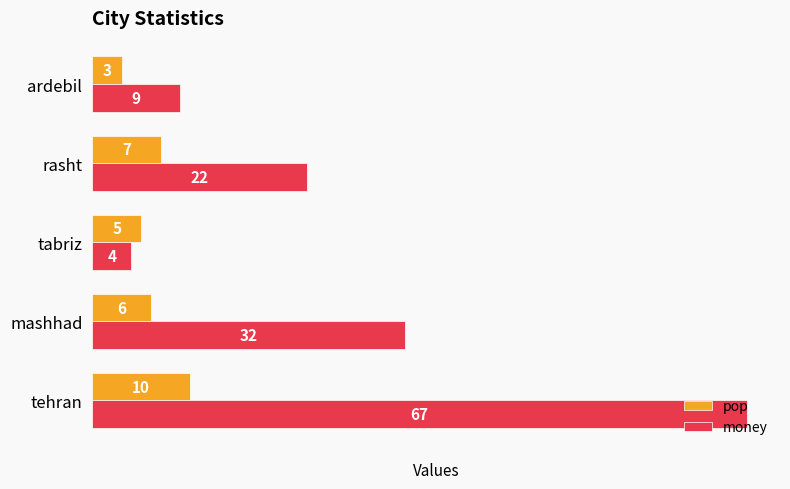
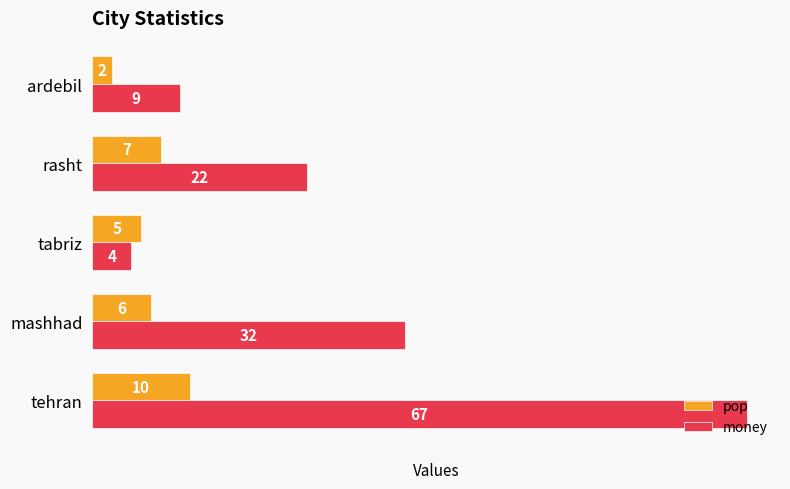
pop, ardebil: 3 -> 2
